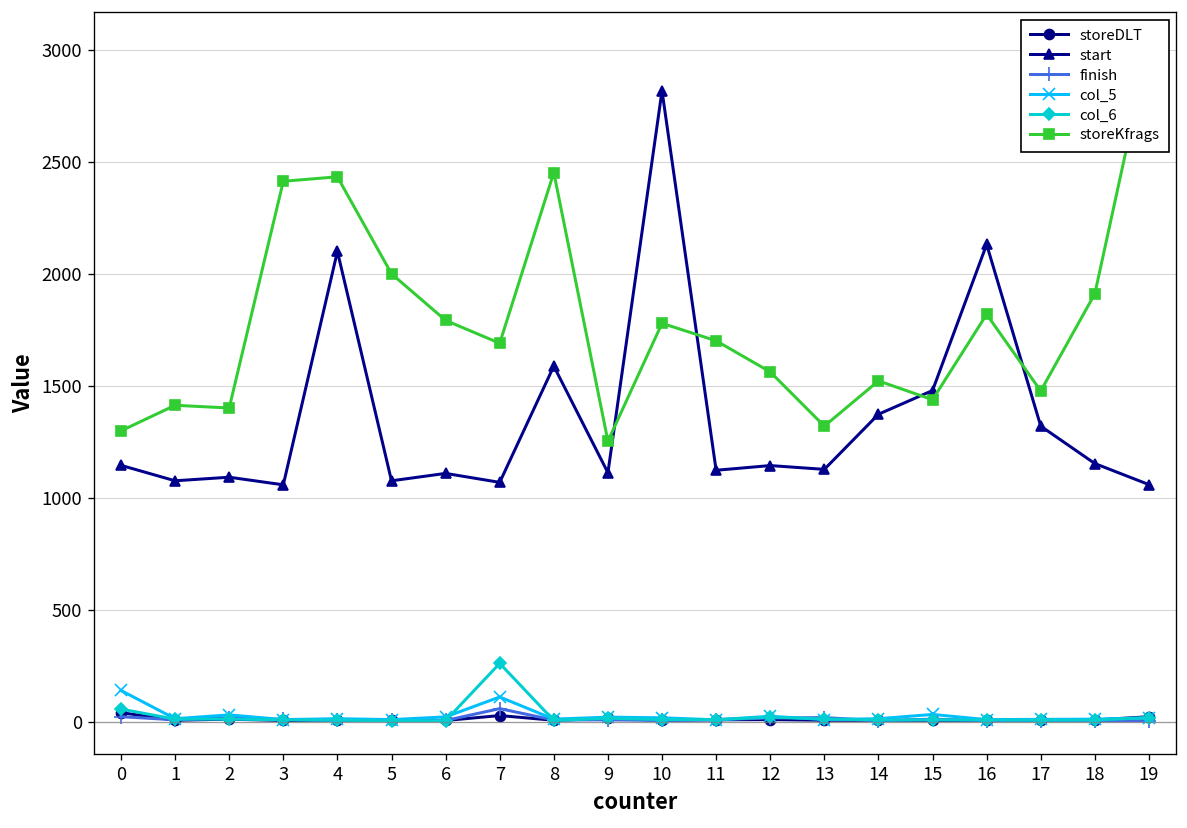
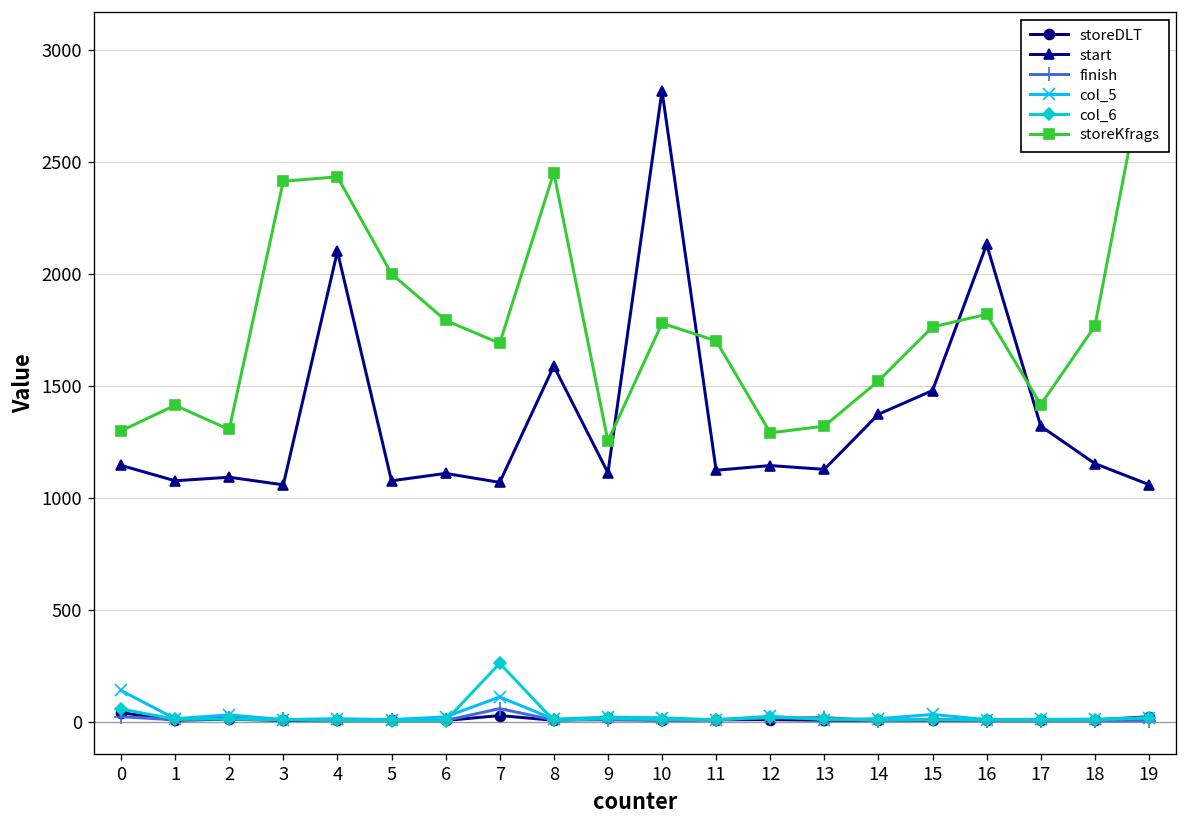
storeKfrags, 2: 1400 -> 1300
storeKfrags, 12: 1560 -> 1290
storeKfrags, 15: 1440 -> 1760
storeKfrags, 17: 1480 -> 1420
storeKfrags, 18: 1910 -> 1770
